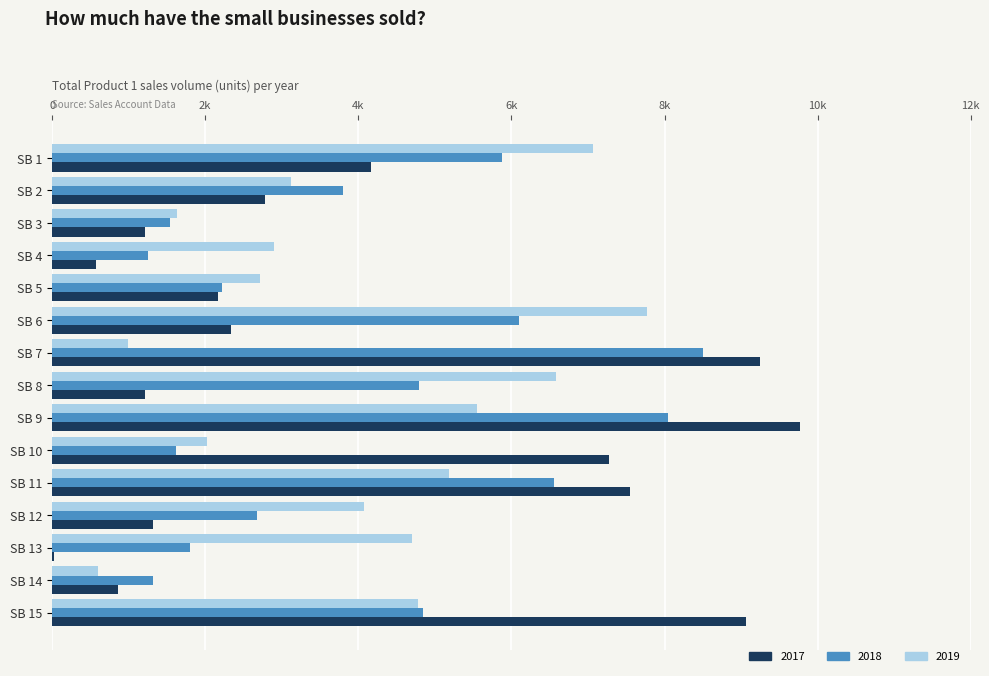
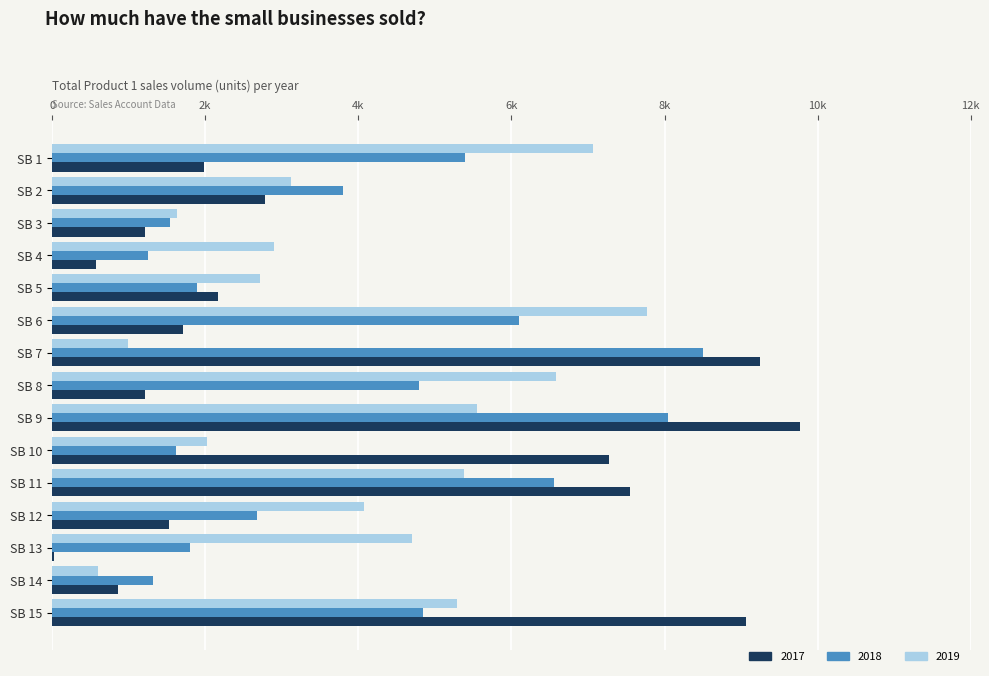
2018, SB 1: 5900 -> 5400
2017, SB 1: 4200 -> 2000
2018, SB 5: 2200 -> 1900
2017, SB 6: 2300 -> 1700
2019, SB 11: 5200 -> 5400
2017, SB 12: 1300 -> 1500
2019, SB 15: 4800 -> 5300
